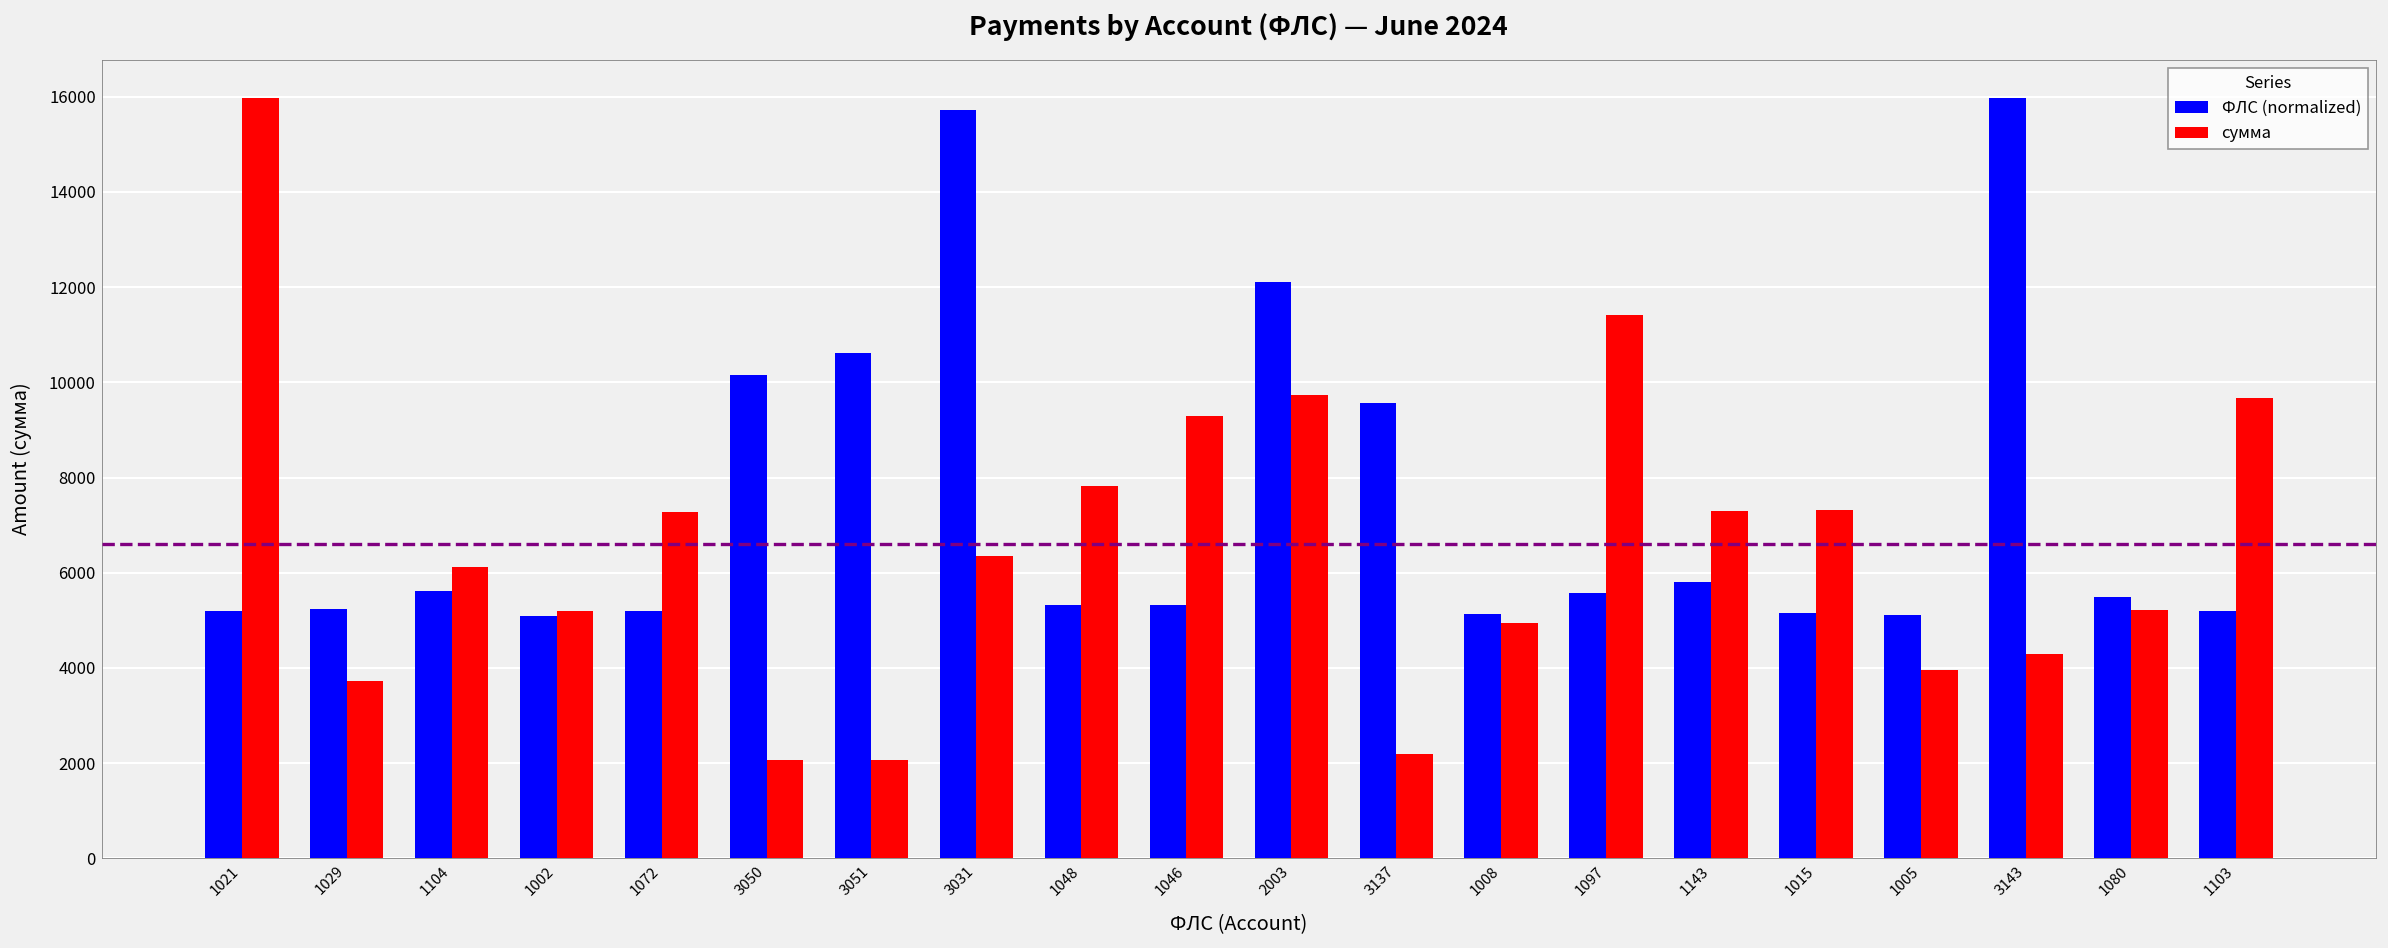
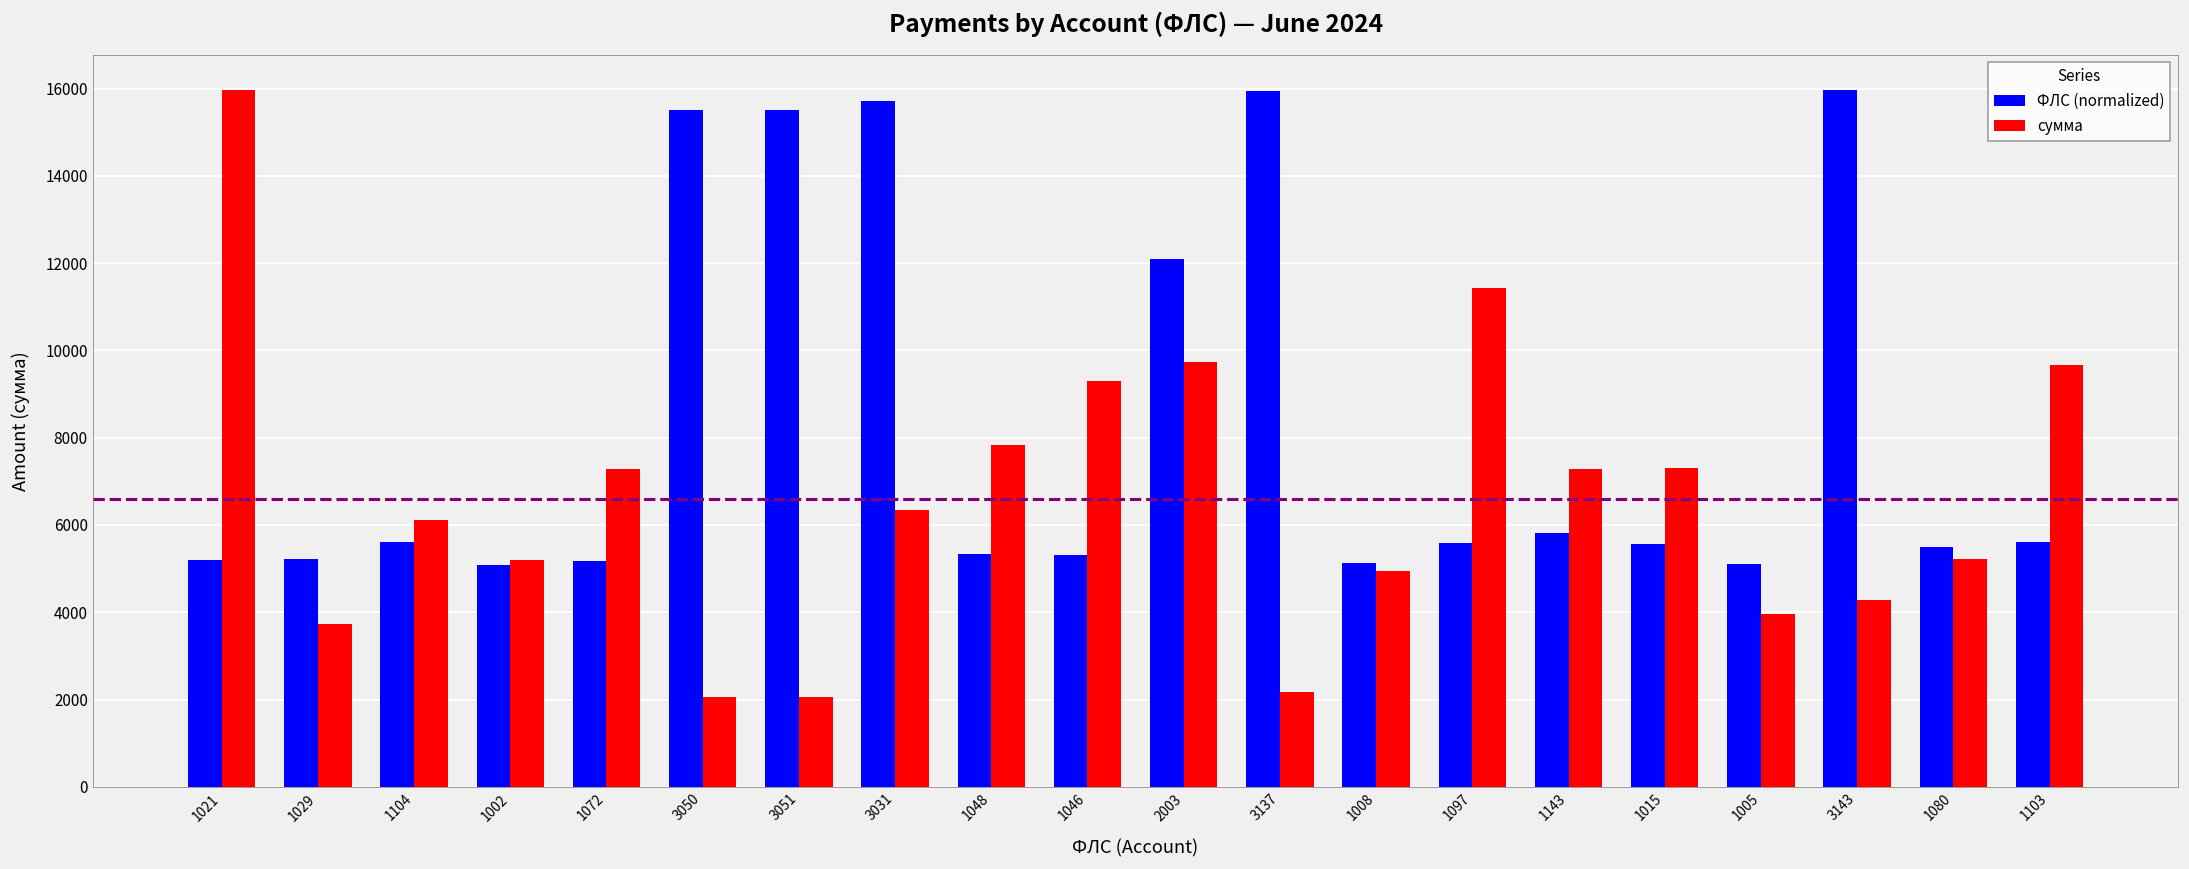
ФЛС (normalized), 3050: 10100 -> 15500
ФЛС (normalized), 3051: 10600 -> 15500
ФЛС (normalized), 3137: 9600 -> 15900
ФЛС (normalized), 1015: 5200 -> 5600
ФЛС (normalized), 1103: 5200 -> 5600
